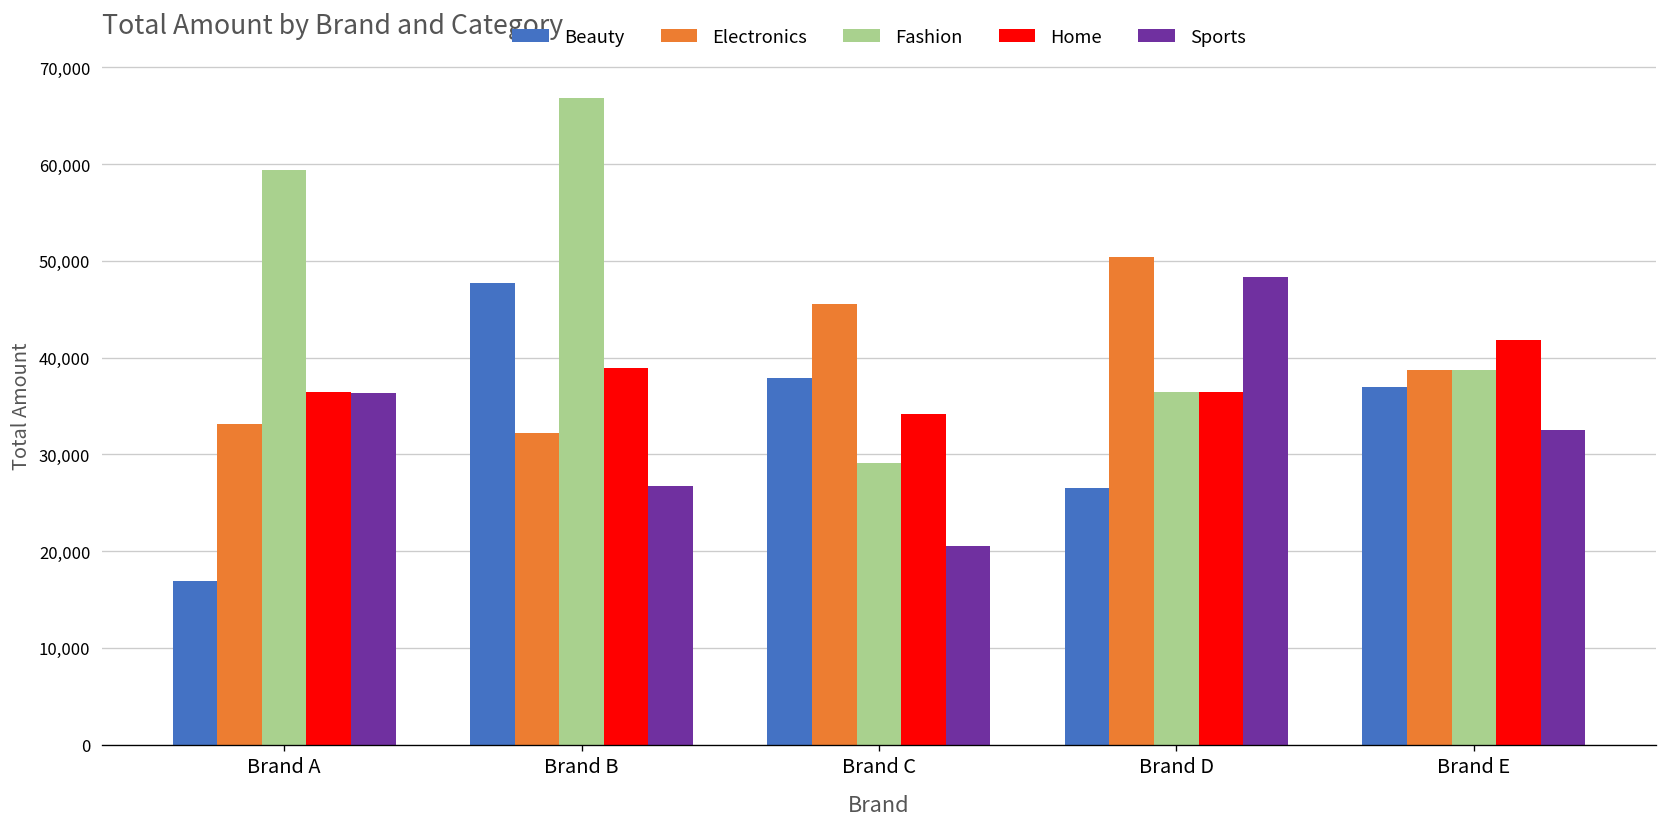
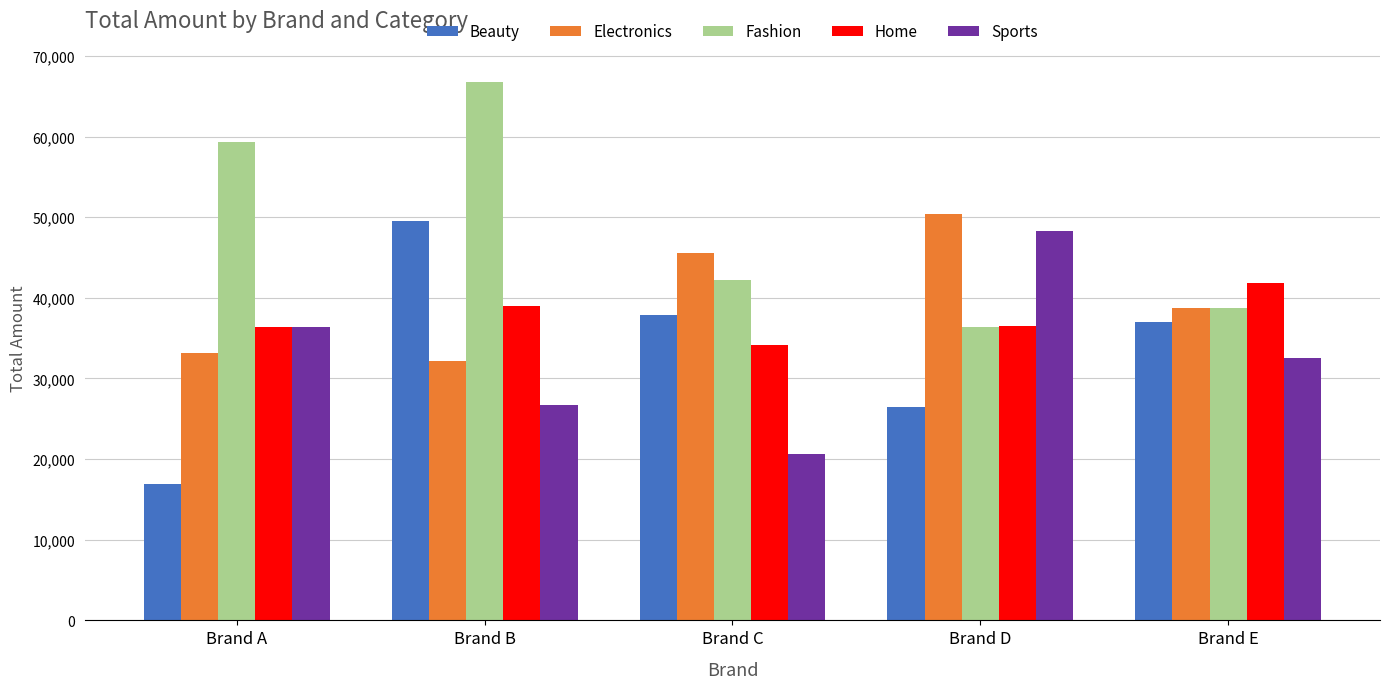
Beauty, Brand B: 48,000 -> 50,000
Fashion, Brand C: 29,000 -> 42,000
